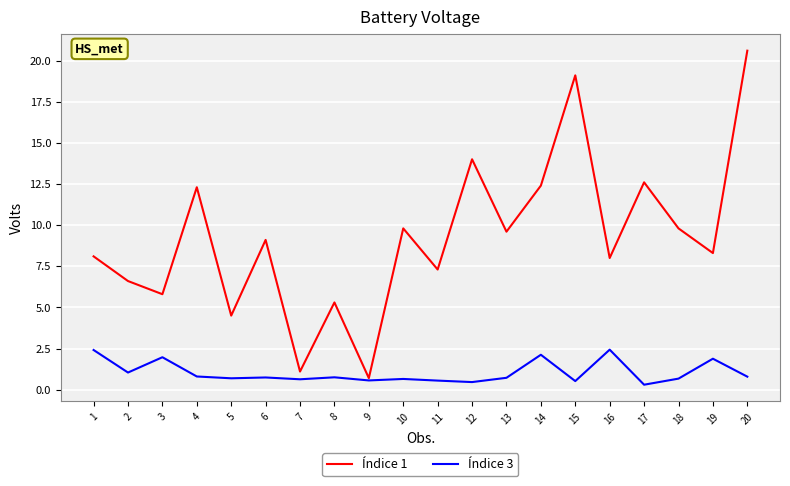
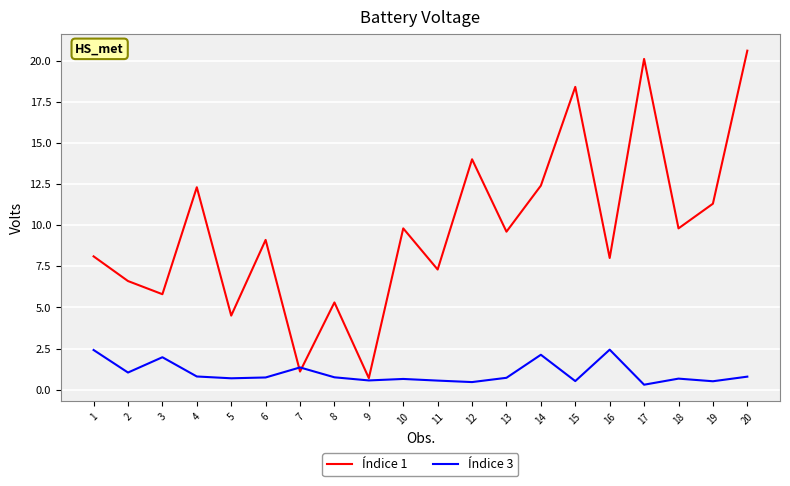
Índice 3, 7: 0.6 -> 1.4
Índice 1, 15: 19.1 -> 18.4
Índice 1, 17: 12.6 -> 20.1
Índice 1, 19: 8.3 -> 11.3
Índice 3, 19: 1.9 -> 0.5
